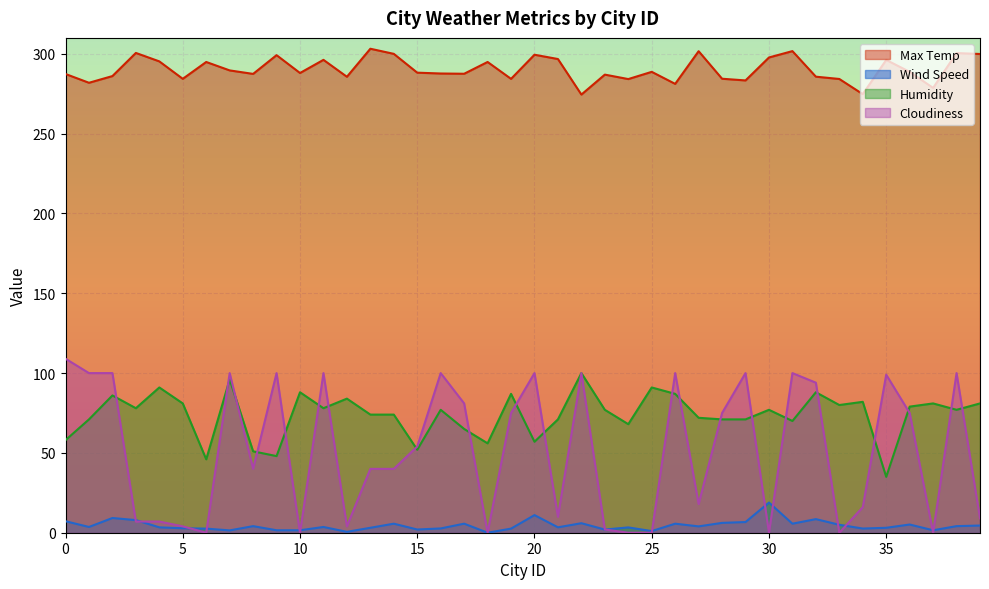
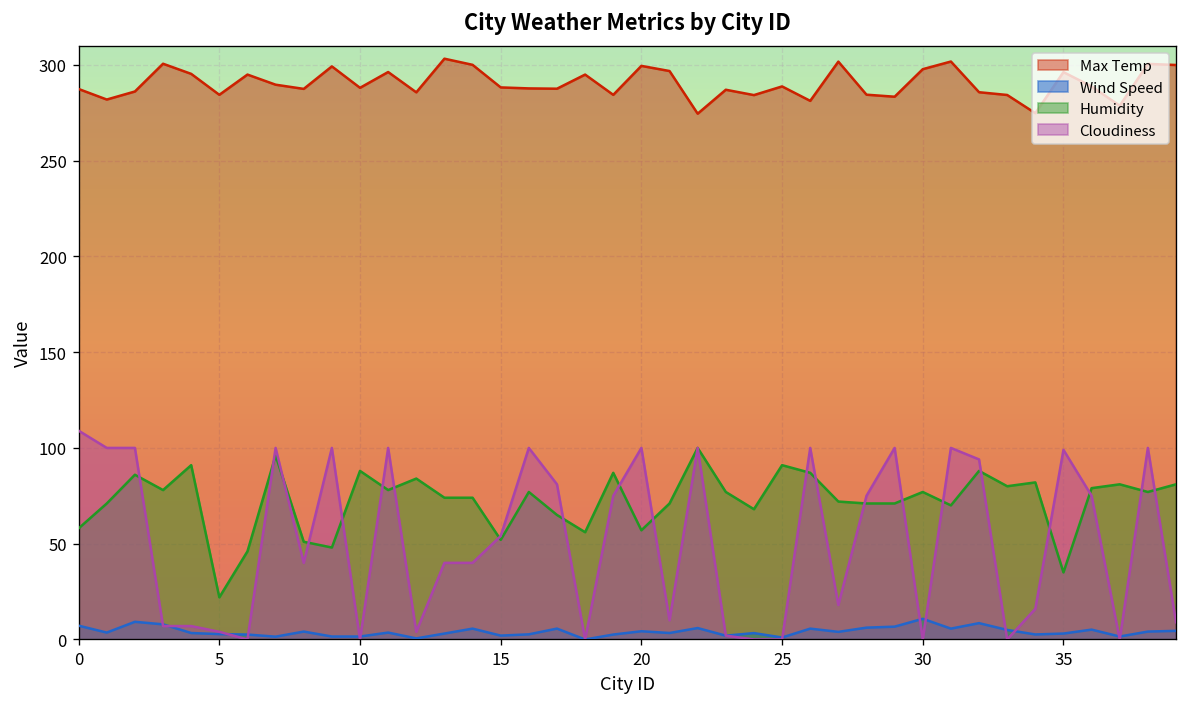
Humidity, 5: 81 -> 22
Wind Speed, 20: 11 -> 4
Wind Speed, 30: 19 -> 11
